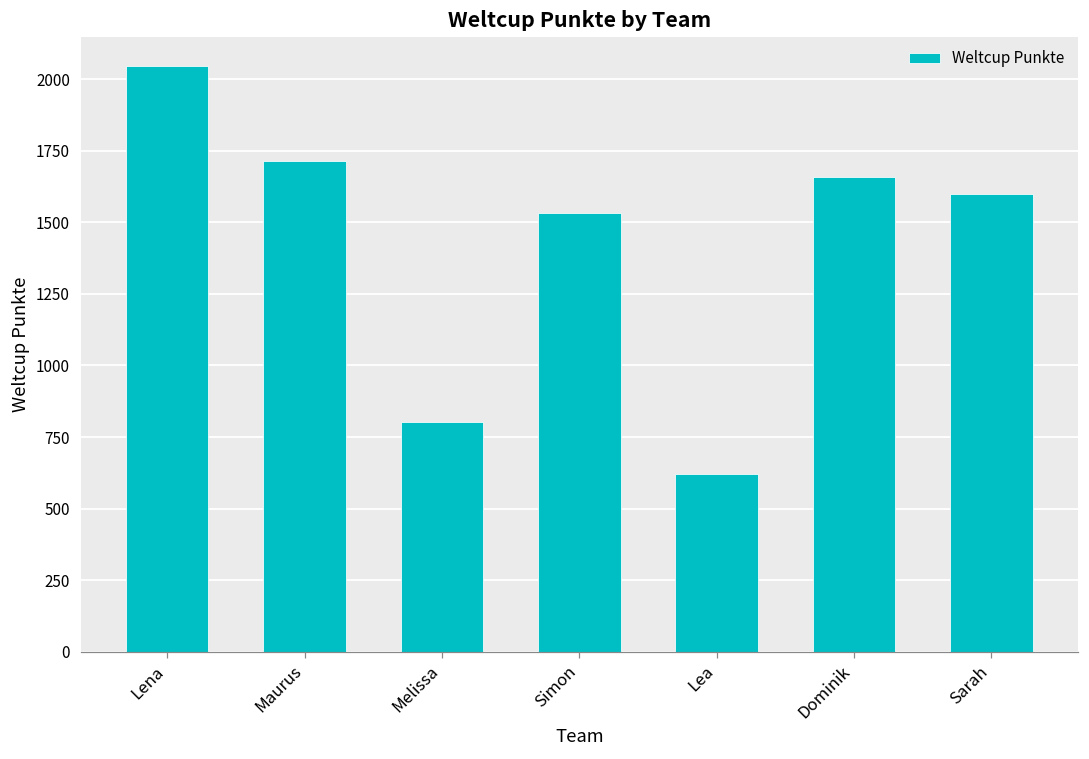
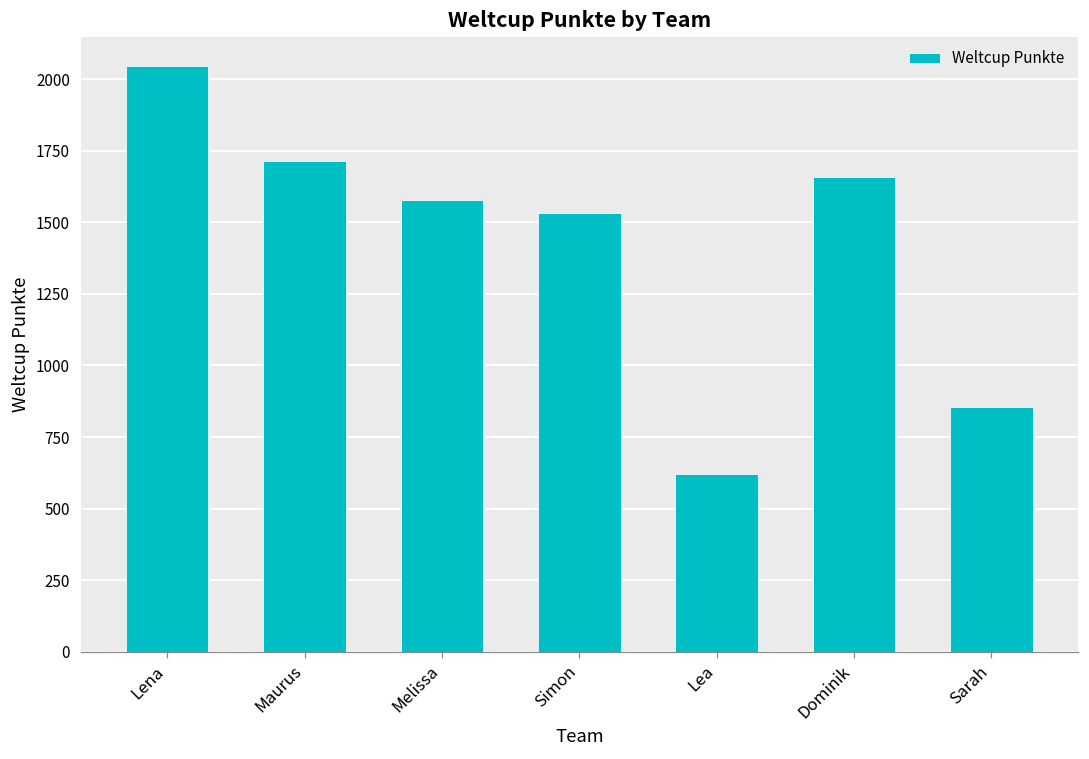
Melissa: 800 -> 1580
Sarah: 1600 -> 860
